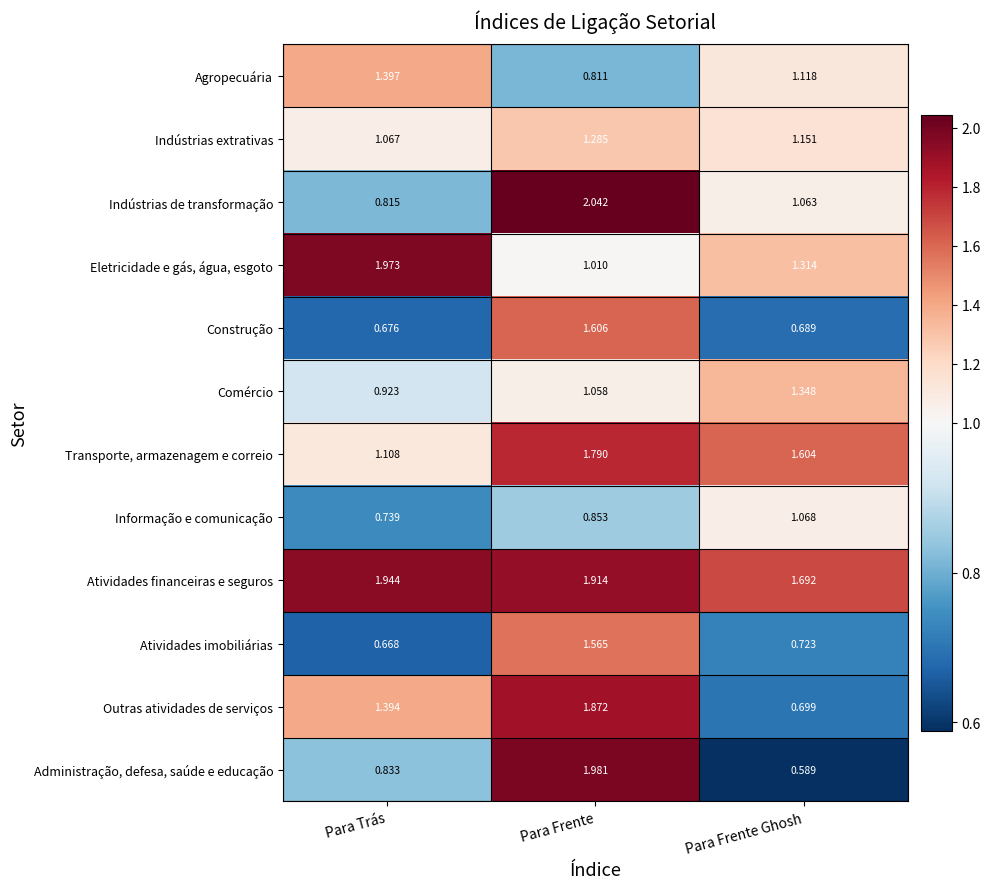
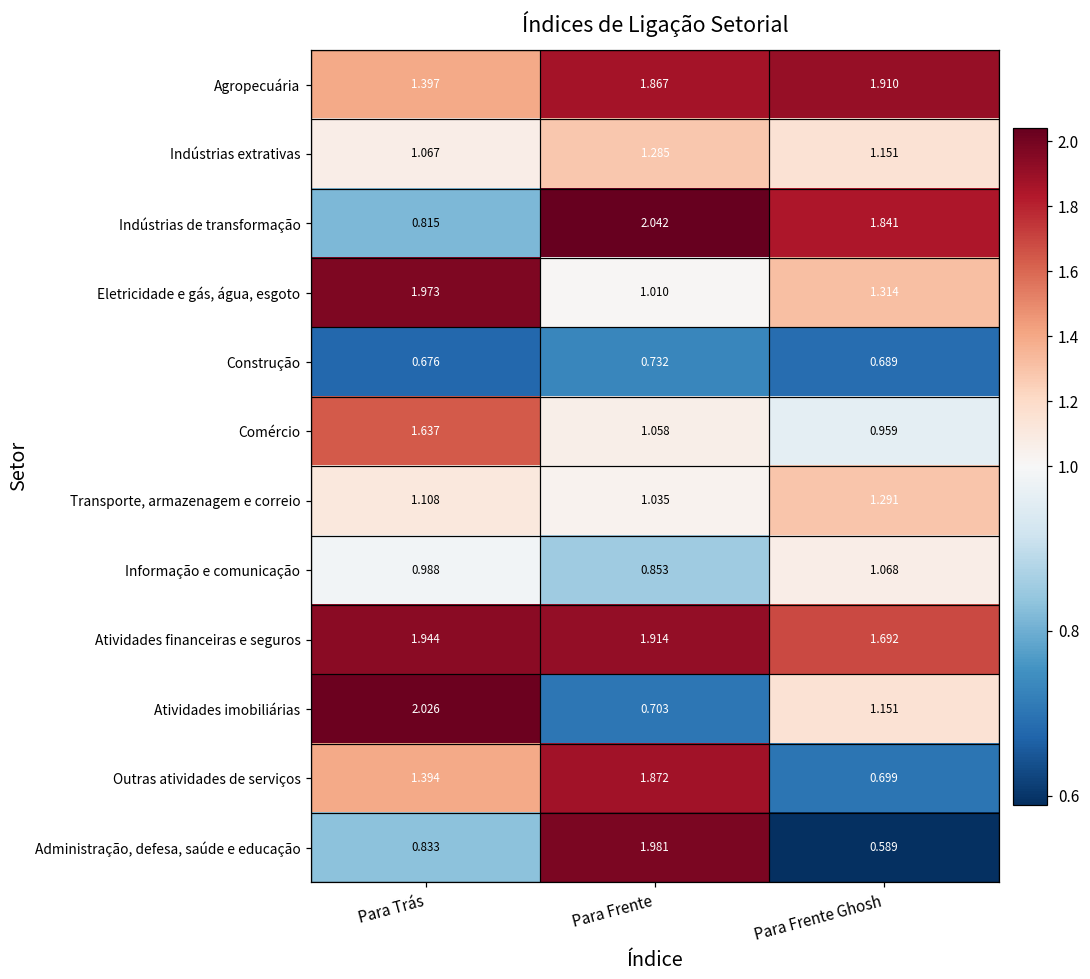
Agropecuária, Para Frente: 0.811 -> 1.867
Agropecuária, Para Frente Ghosh: 1.118 -> 1.910
Indústrias de transformação, Para Frente Ghosh: 1.063 -> 1.841
Construção, Para Frente: 1.606 -> 0.732
Comércio, Para Trás: 0.923 -> 1.637
Comércio, Para Frente Ghosh: 1.348 -> 0.959
Transporte, armazenagem e correio, Para Frente: 1.790 -> 1.035
Transporte, armazenagem e correio, Para Frente Ghosh: 1.604 -> 1.291
Informação e comunicação, Para Trás: 0.739 -> 0.988
Atividades imobiliárias, Para Trás: 0.668 -> 2.026
Atividades imobiliárias, Para Frente: 1.565 -> 0.703
Atividades imobiliárias, Para Frente Ghosh: 0.723 -> 1.151
